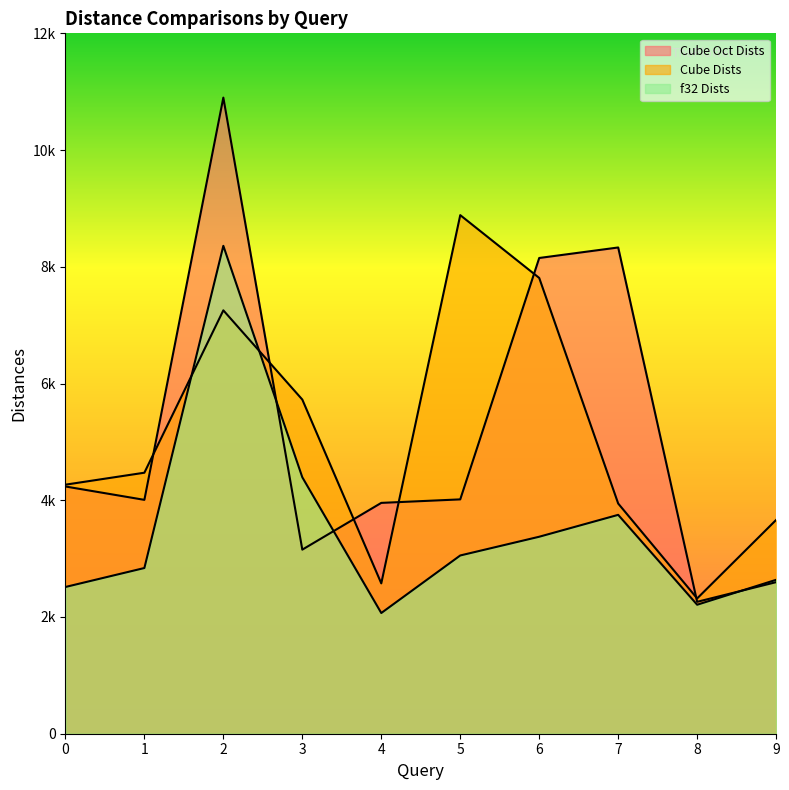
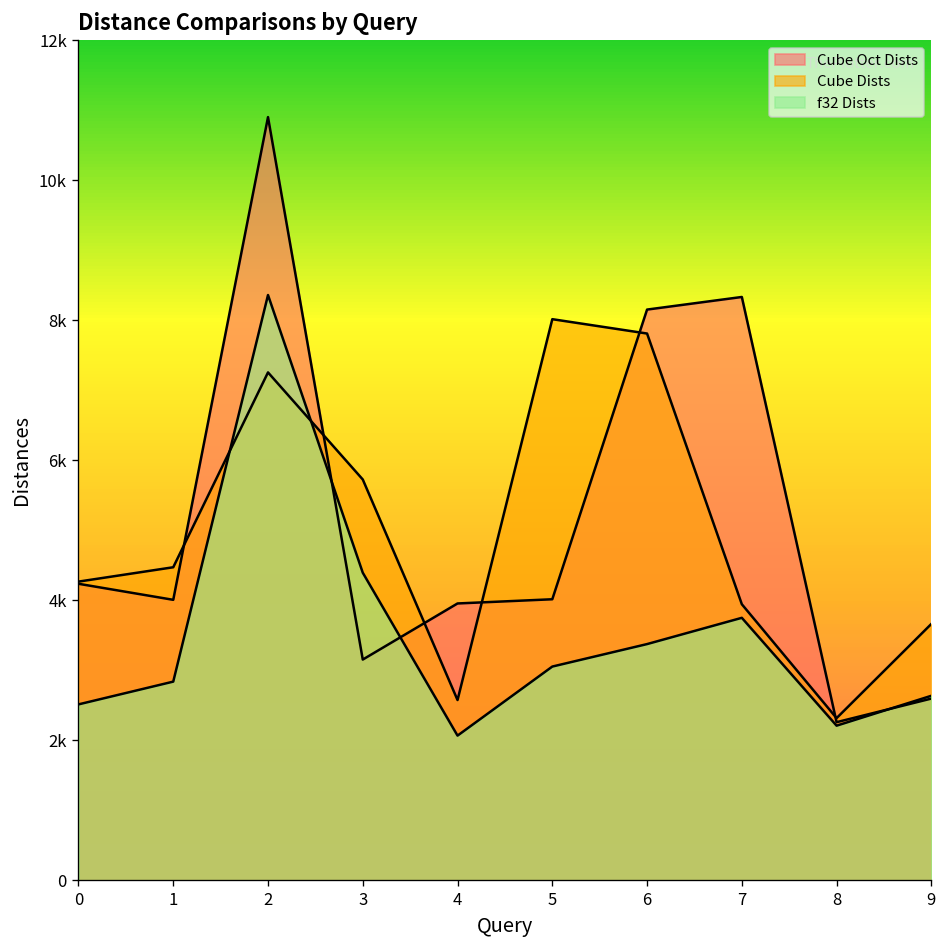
Cube Dists, 5: 8900 -> 8000
